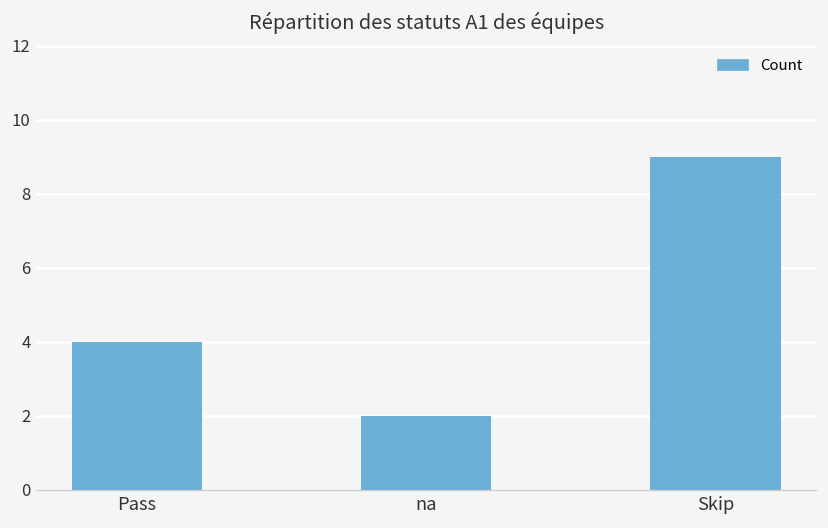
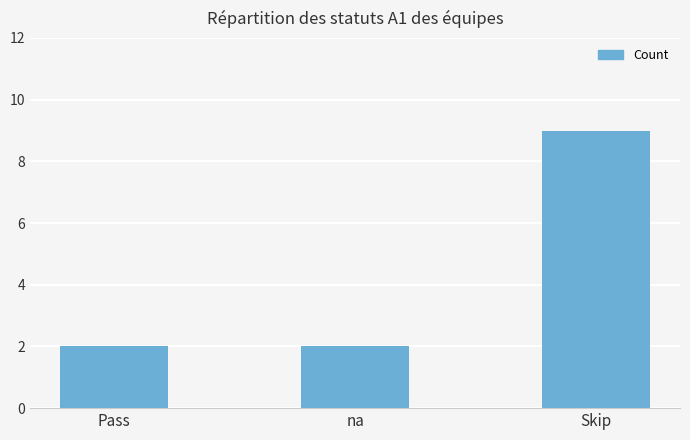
Pass: 4 -> 2
